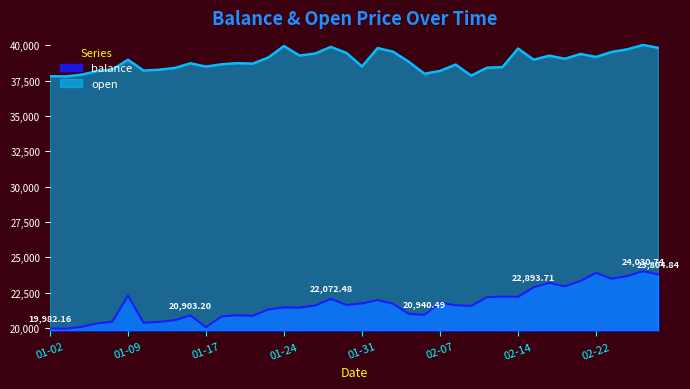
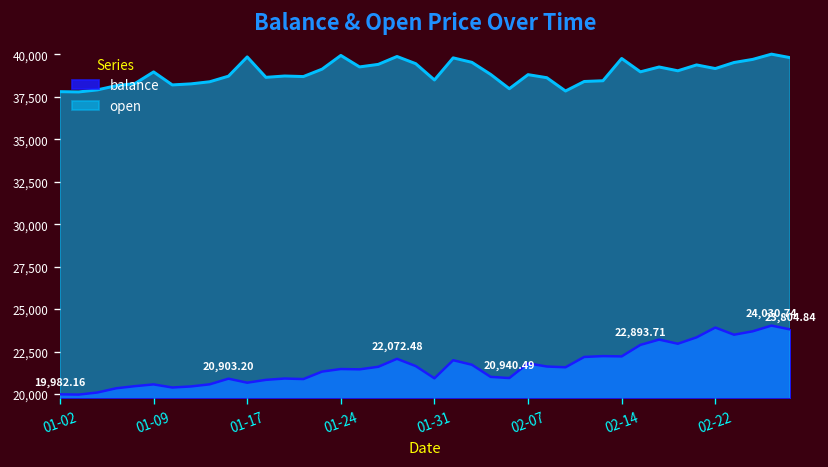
balance, 01-09: 22,300 -> 20,600
balance, 01-17: 20,100 -> 20,700
open, 01-17: 38,500 -> 39,900
balance, 01-31: 21,800 -> 20,900
open, 02-07: 38,200 -> 38,800
